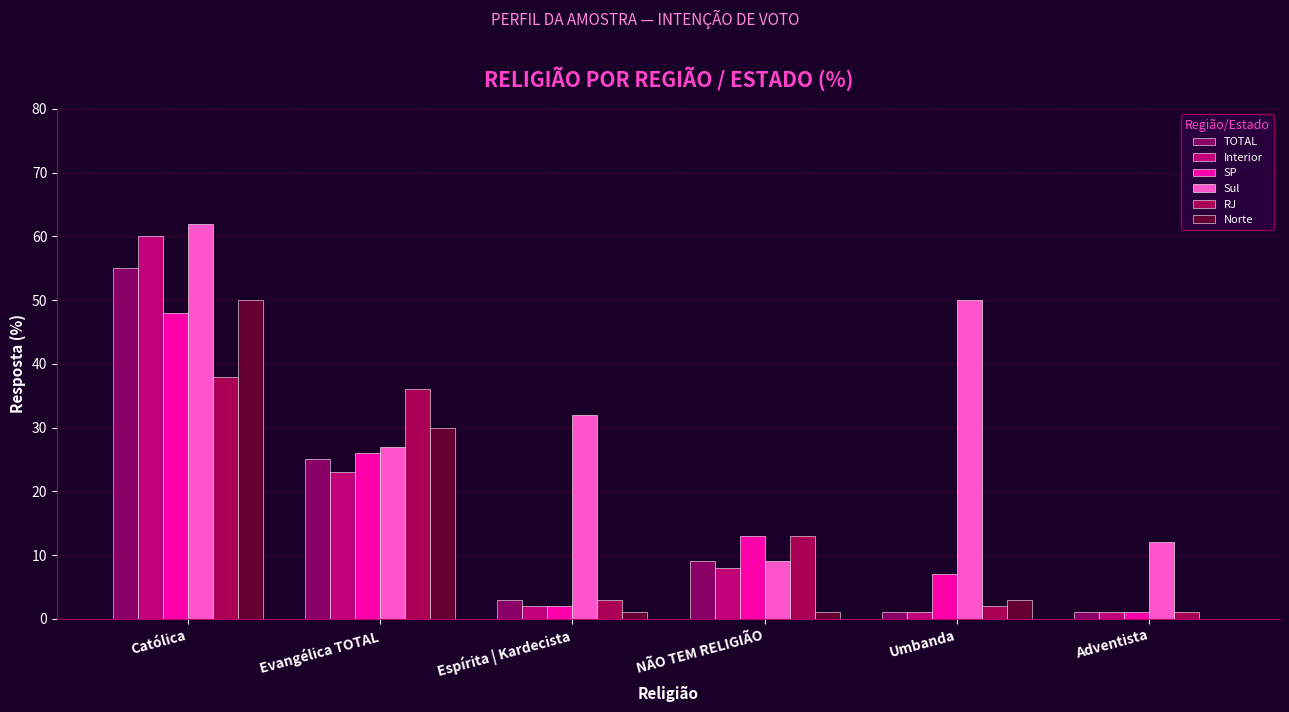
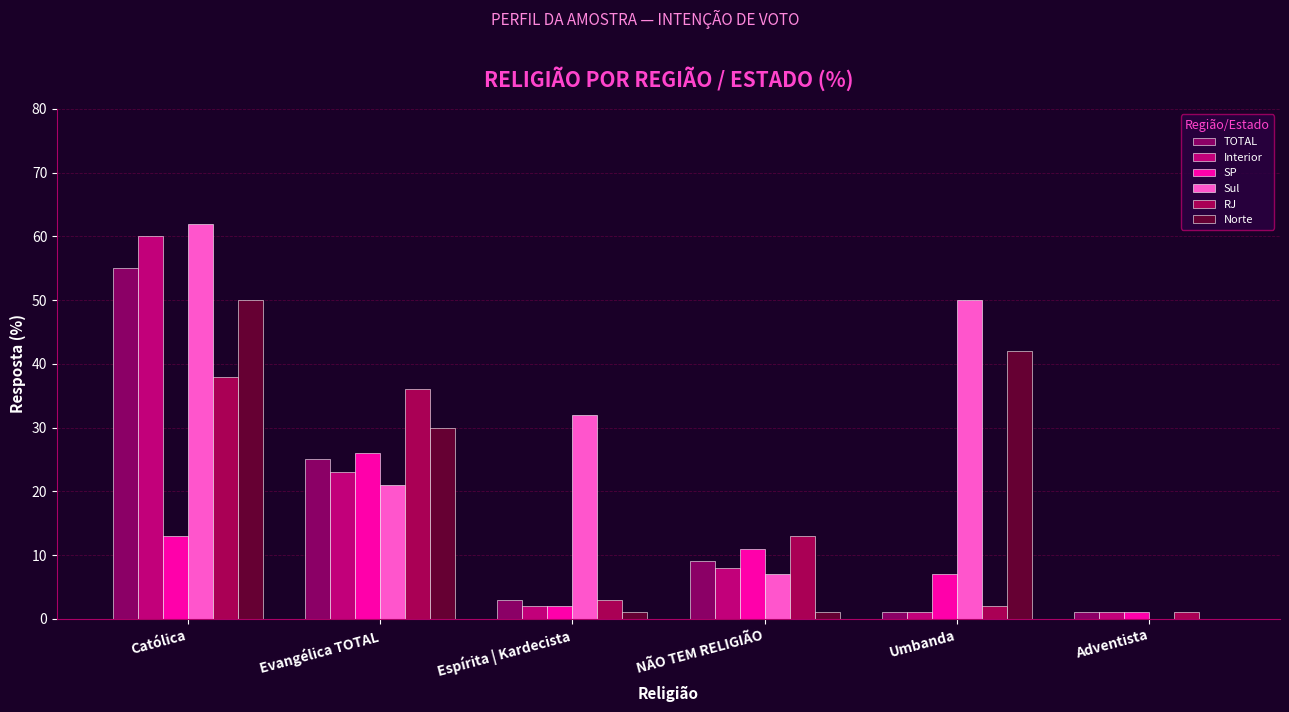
SP, Católica: 48 -> 13
Sul, Evangélica TOTAL: 27 -> 21
SP, NÃO TEM RELIGIÃO: 13 -> 11
Sul, NÃO TEM RELIGIÃO: 9 -> 7
Norte, Umbanda: 3 -> 42
Sul, Adventista: 12 -> 0
